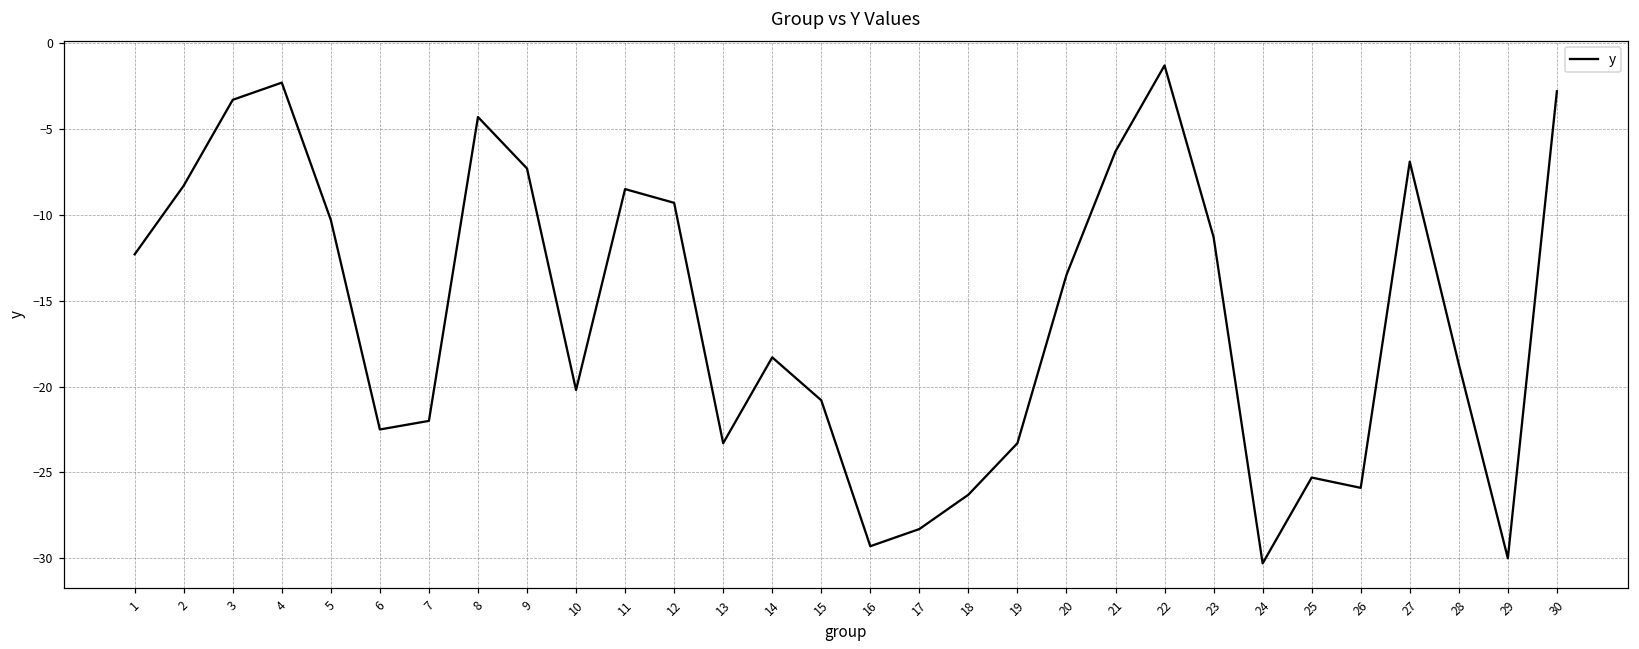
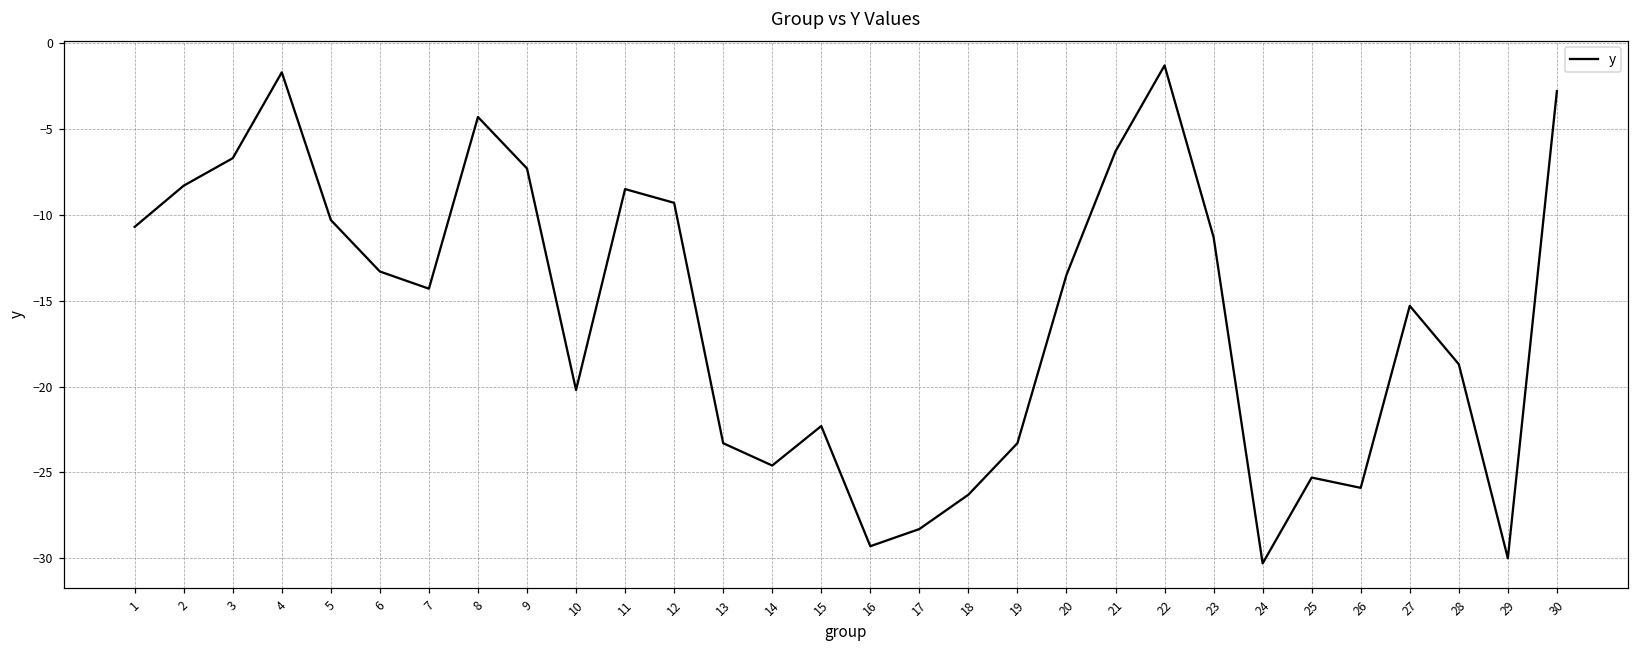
1: -12.3 -> -10.7
3: -3.3 -> -6.7
4: -2.3 -> -1.7
6: -22.5 -> -13.3
7: -22.0 -> -14.3
14: -18.3 -> -24.6
15: -20.8 -> -22.3
27: -6.9 -> -15.3
